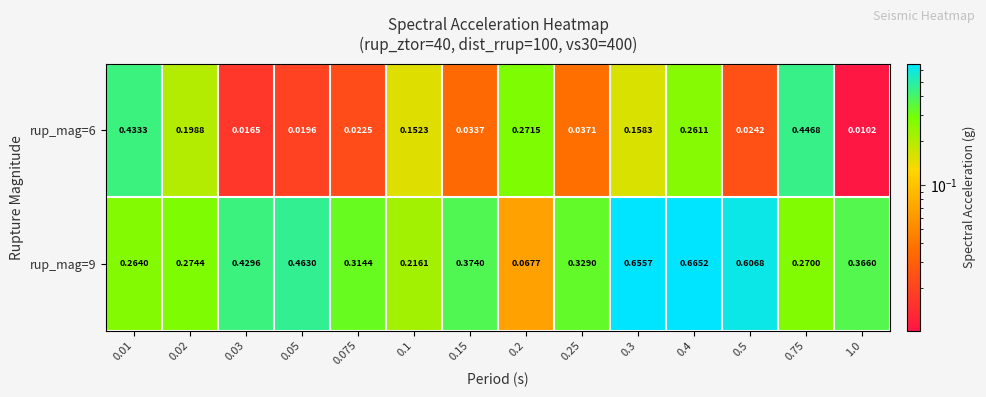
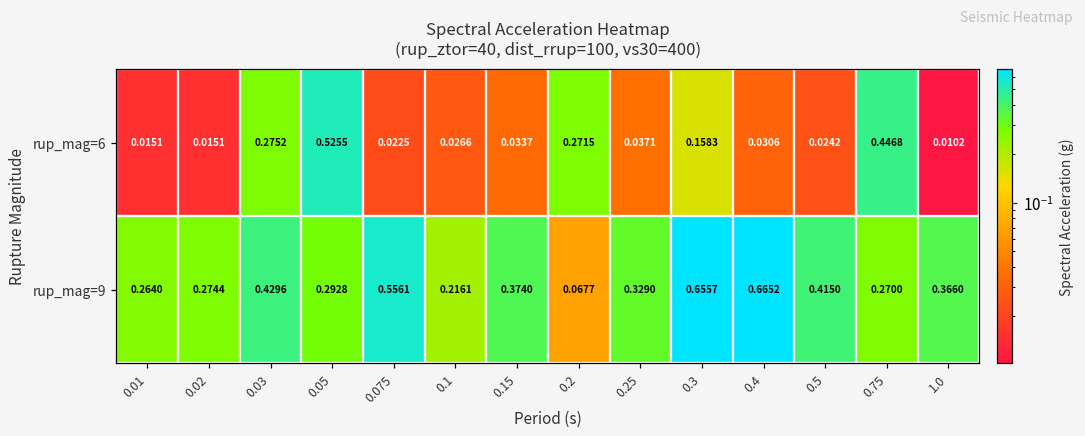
rup_mag=6, 0.01: 0.4333 -> 0.0151
rup_mag=6, 0.02: 0.1988 -> 0.0151
rup_mag=6, 0.03: 0.0165 -> 0.2752
rup_mag=6, 0.05: 0.0196 -> 0.5255
rup_mag=6, 0.1: 0.1523 -> 0.0266
rup_mag=6, 0.4: 0.2611 -> 0.0306
rup_mag=9, 0.05: 0.4630 -> 0.2928
rup_mag=9, 0.075: 0.3144 -> 0.5561
rup_mag=9, 0.5: 0.6068 -> 0.4150
